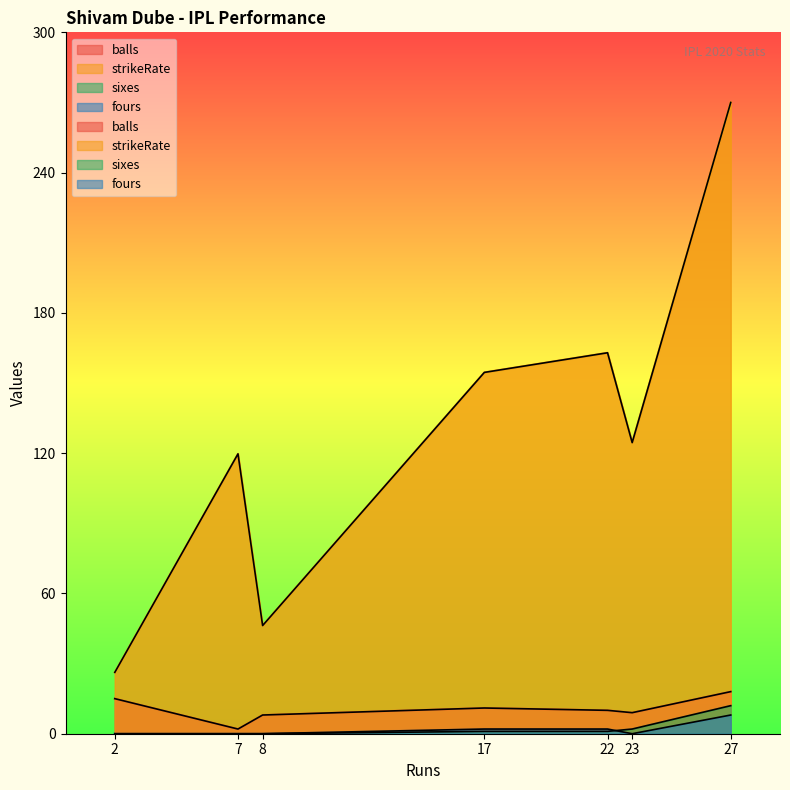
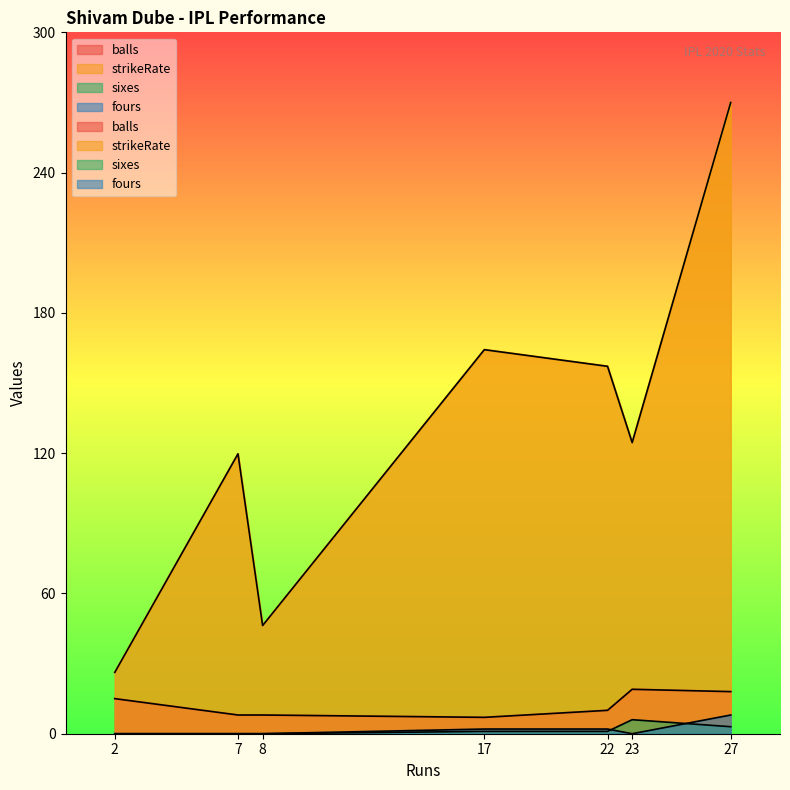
balls, 7: 2 -> 8
balls, 17: 11 -> 7
strikeRate, 17: 155 -> 164
strikeRate, 22: 163 -> 157
balls, 23: 9 -> 19
sixes, 23: 2 -> 6
sixes, 27: 12 -> 3
